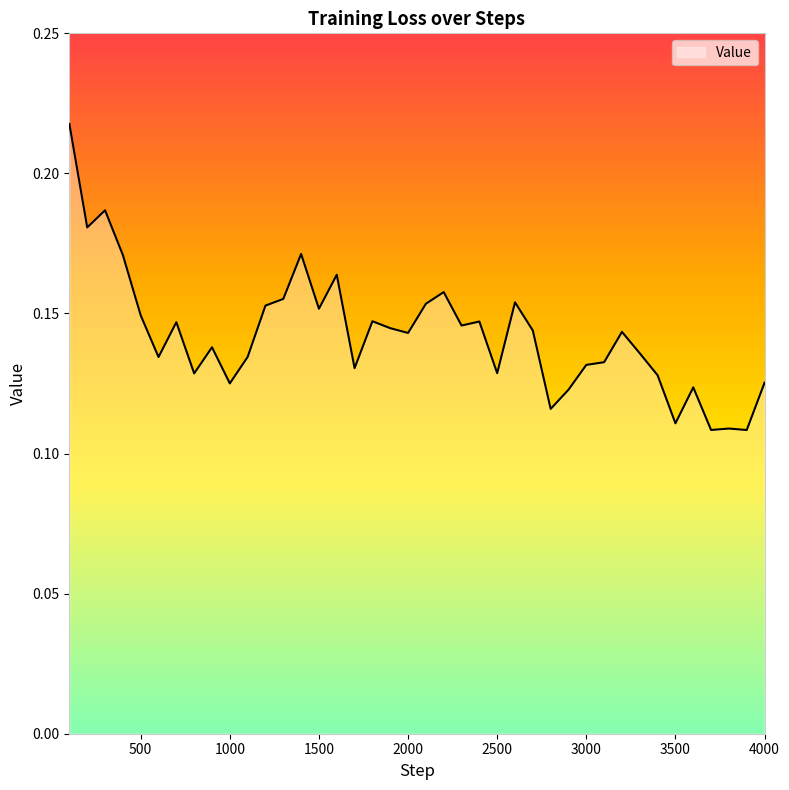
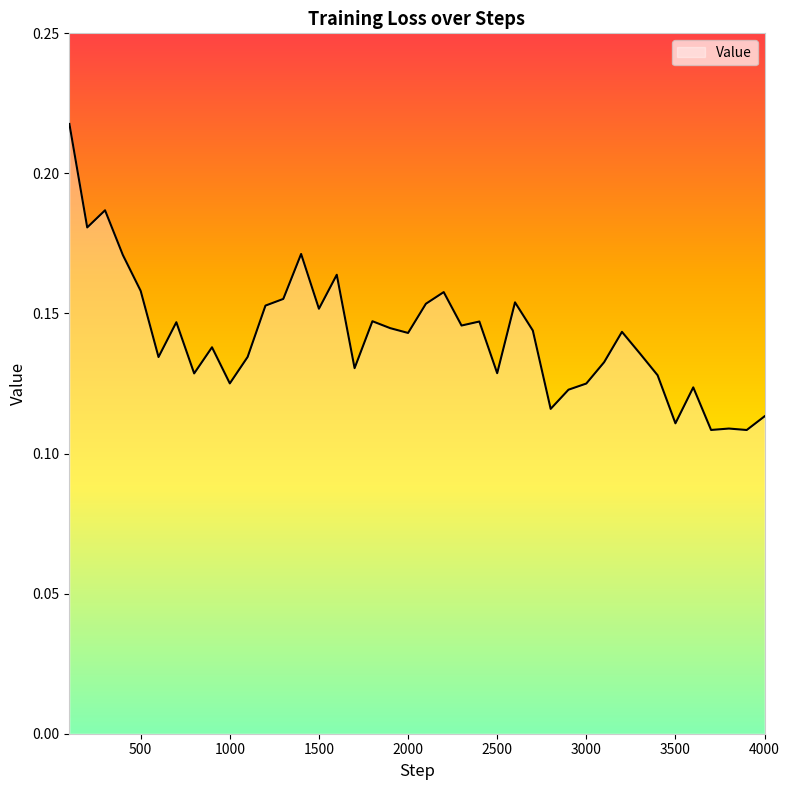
500: 0.149 -> 0.158
3000: 0.132 -> 0.125
4000: 0.125 -> 0.113
